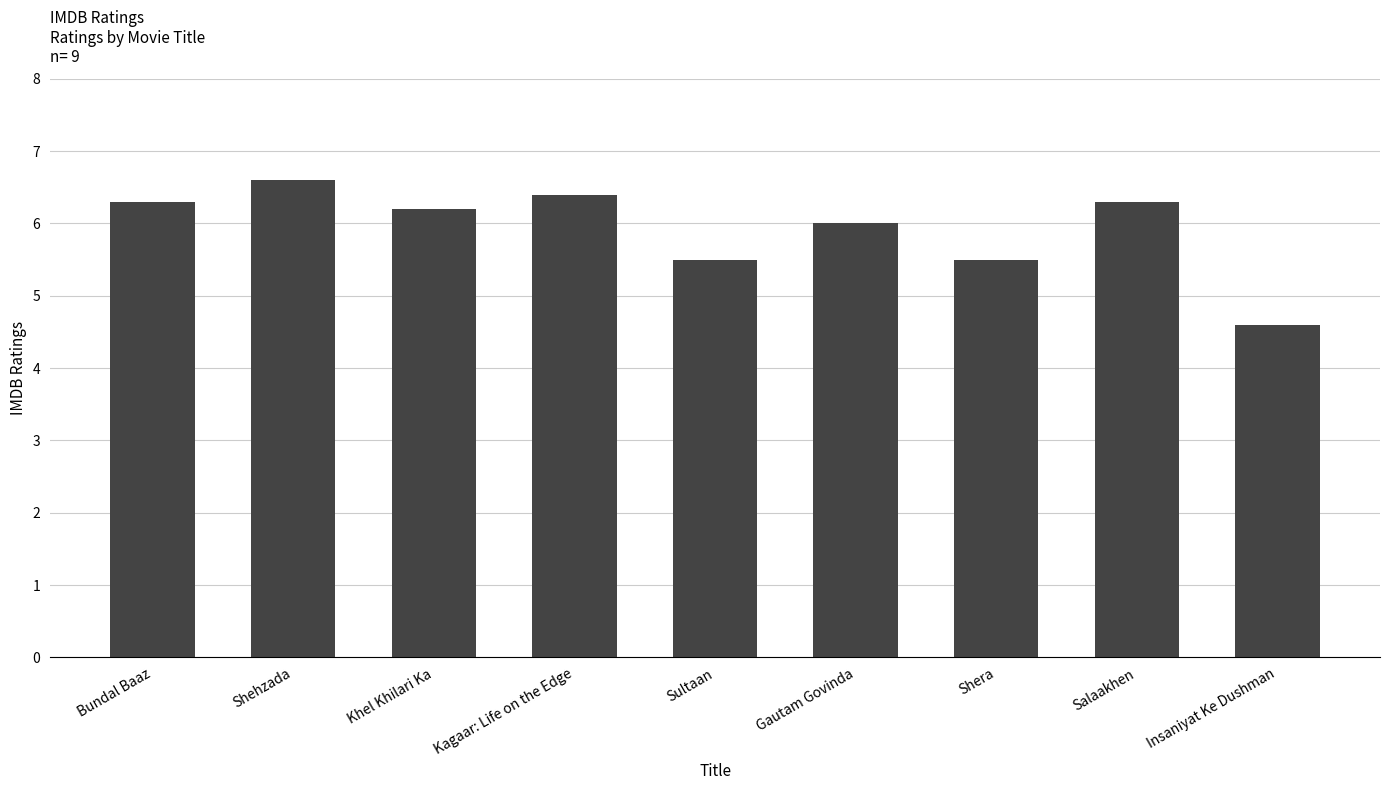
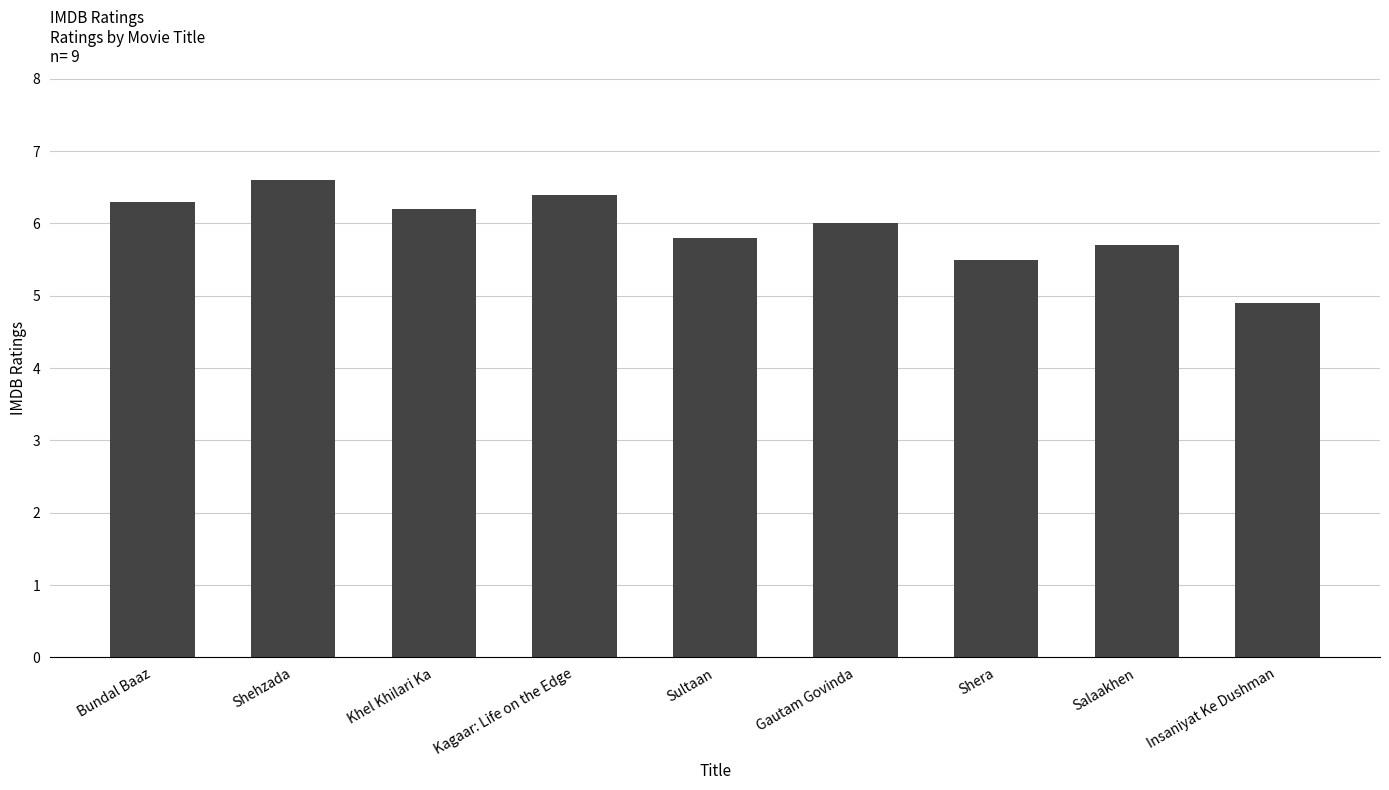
Sultaan: 5.5 -> 5.8
Salaakhen: 6.3 -> 5.7
Insaniyat Ke Dushman: 4.6 -> 4.9
